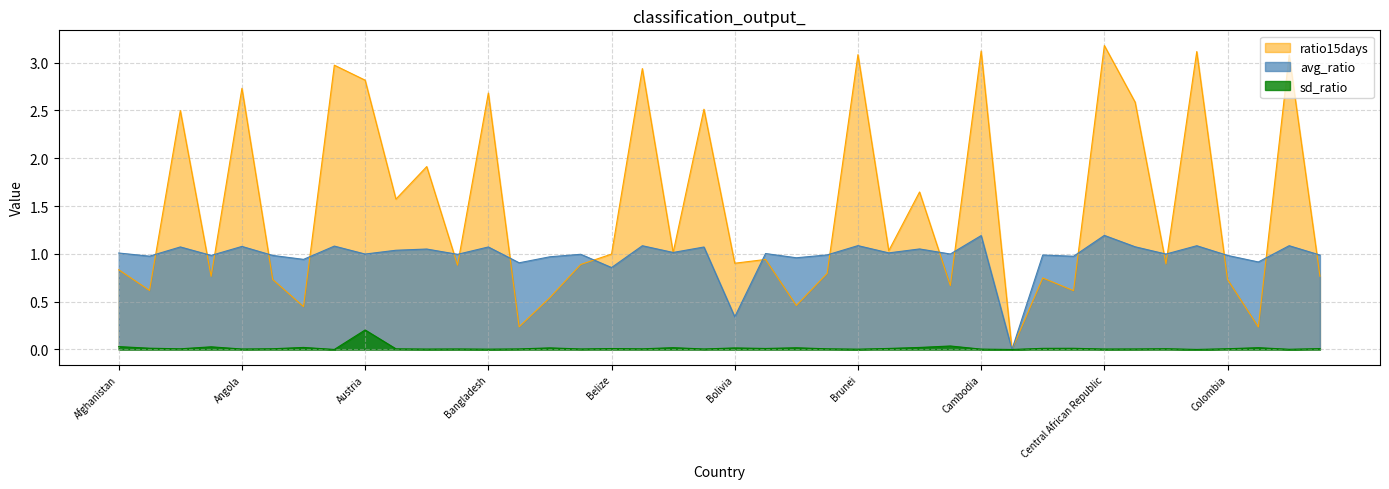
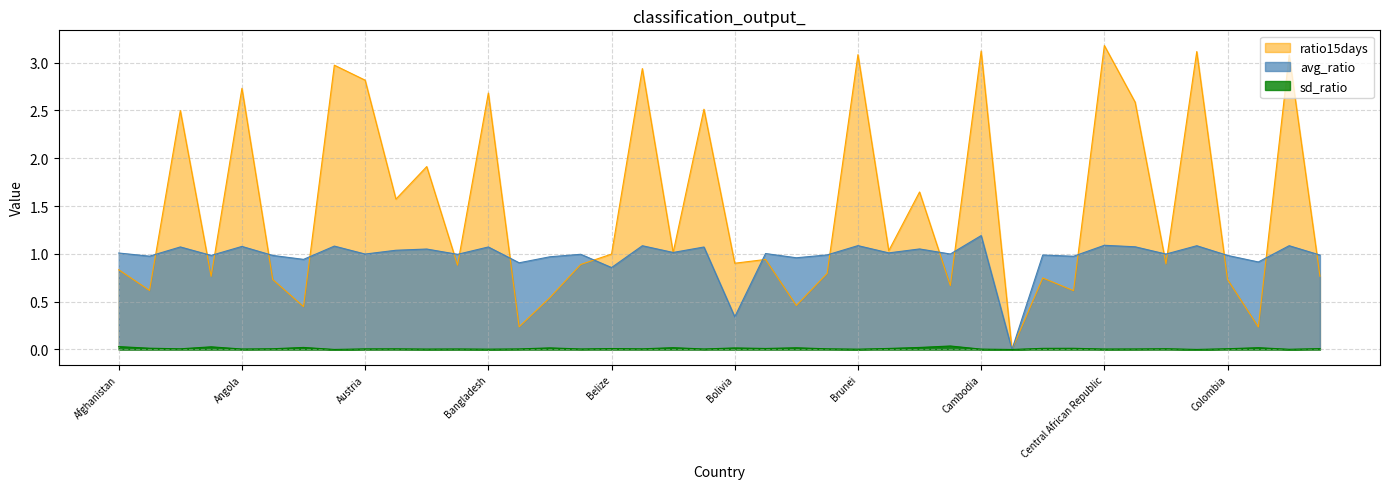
sd_ratio, Austria: 0.2 -> 0.0
avg_ratio, Central African Republic: 1.2 -> 1.1
